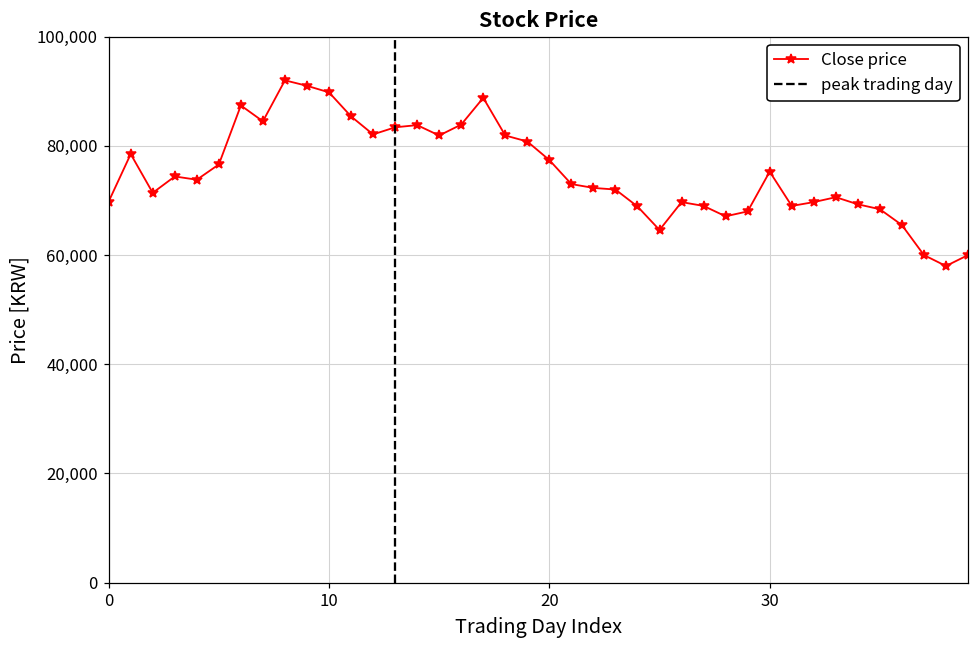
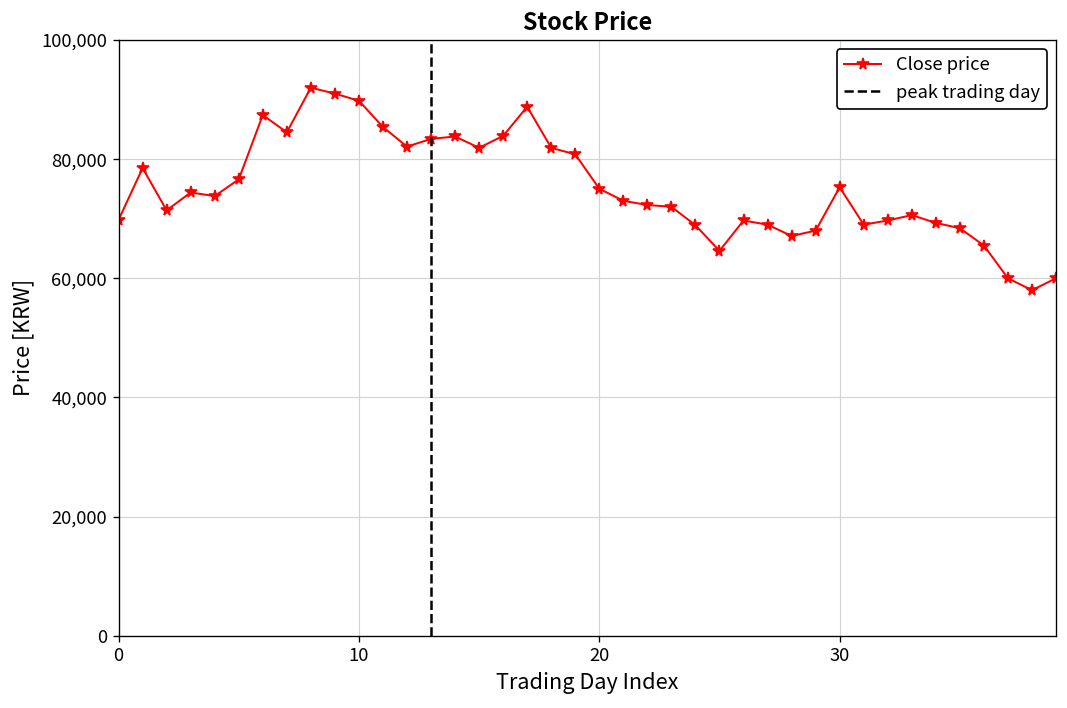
20: 77,000 -> 75,000
